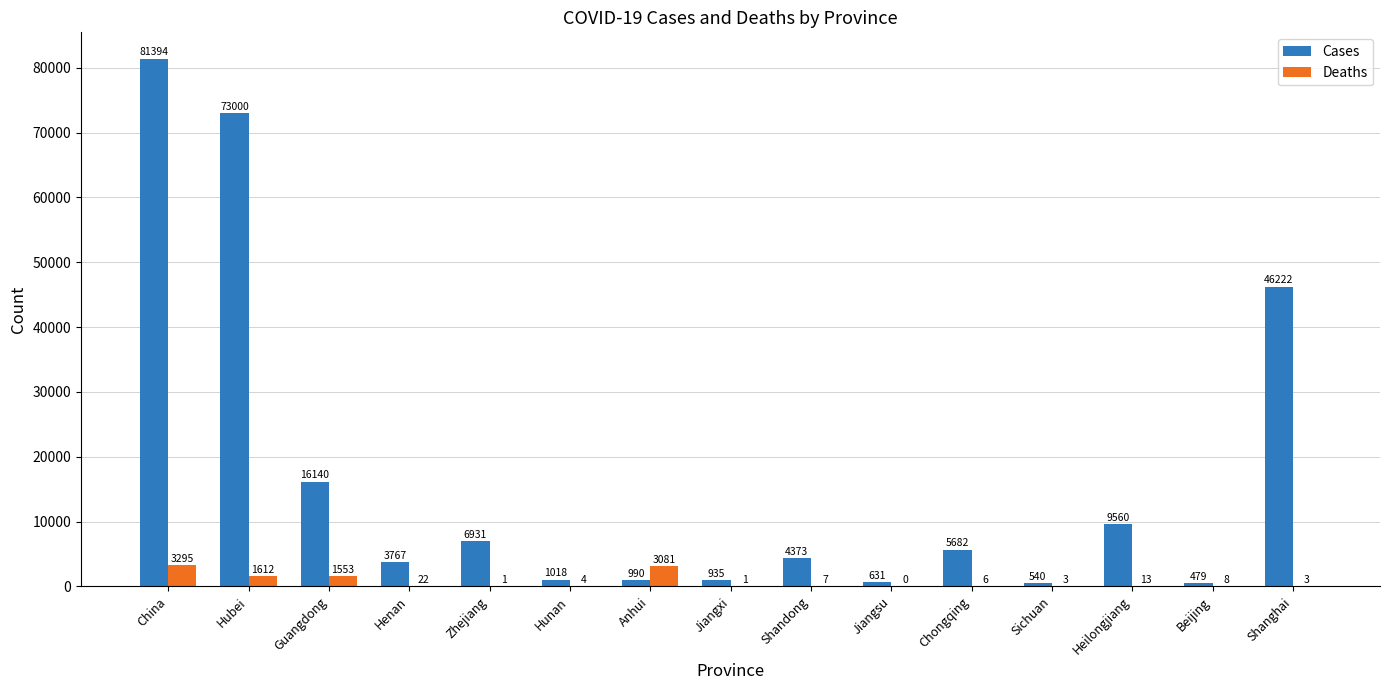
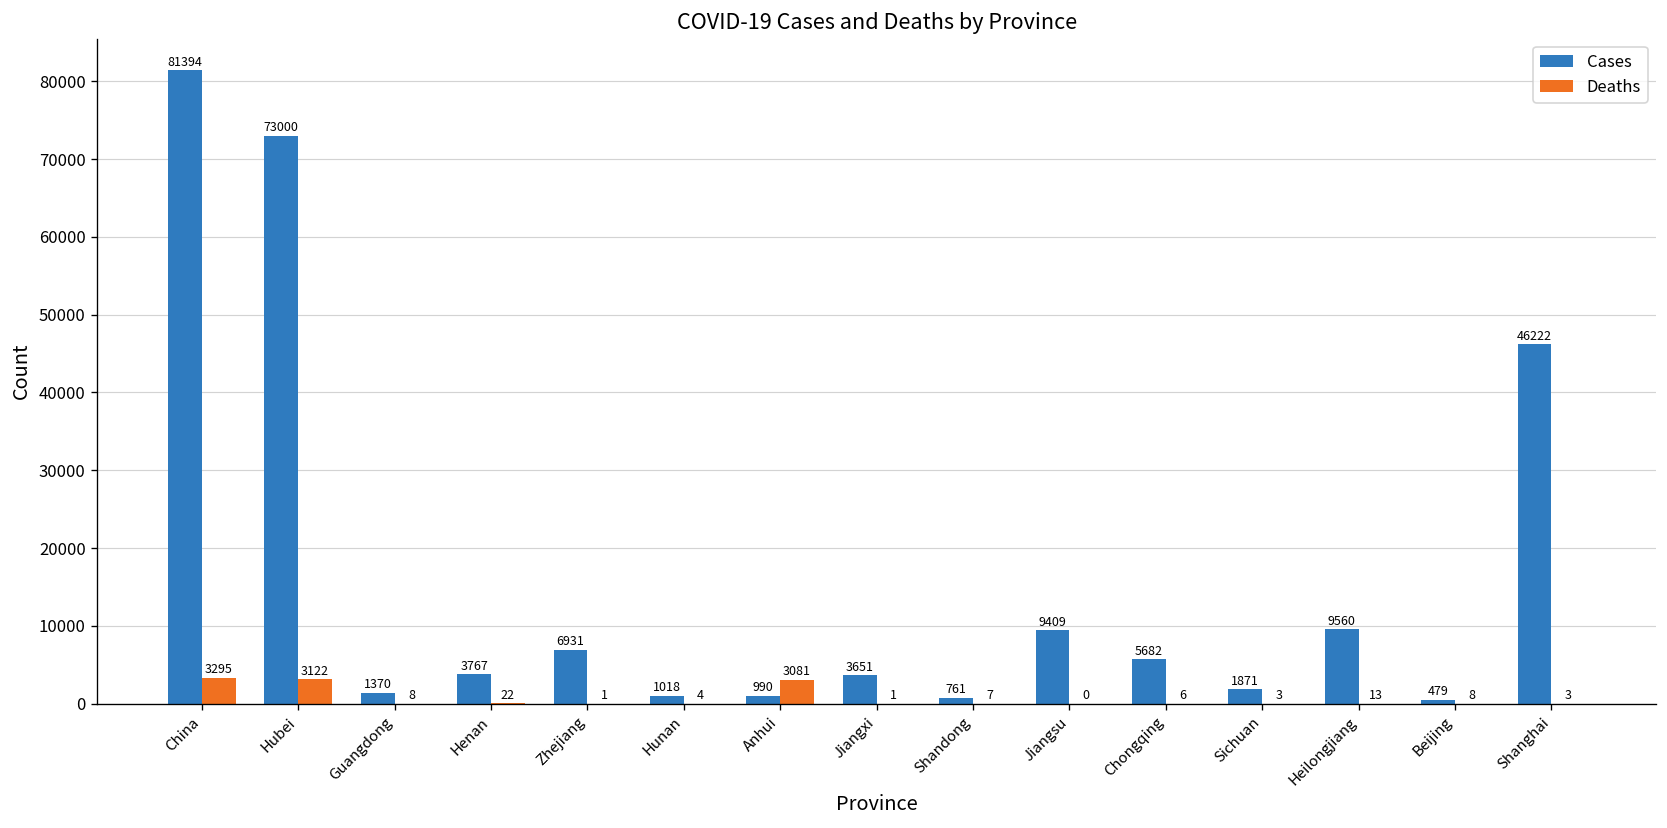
Deaths, Hubei: 1612 -> 3122
Cases, Guangdong: 16140 -> 1370
Deaths, Guangdong: 1553 -> 8
Cases, Jiangxi: 935 -> 3651
Cases, Shandong: 4373 -> 761
Cases, Jiangsu: 631 -> 9409
Cases, Sichuan: 540 -> 1871
